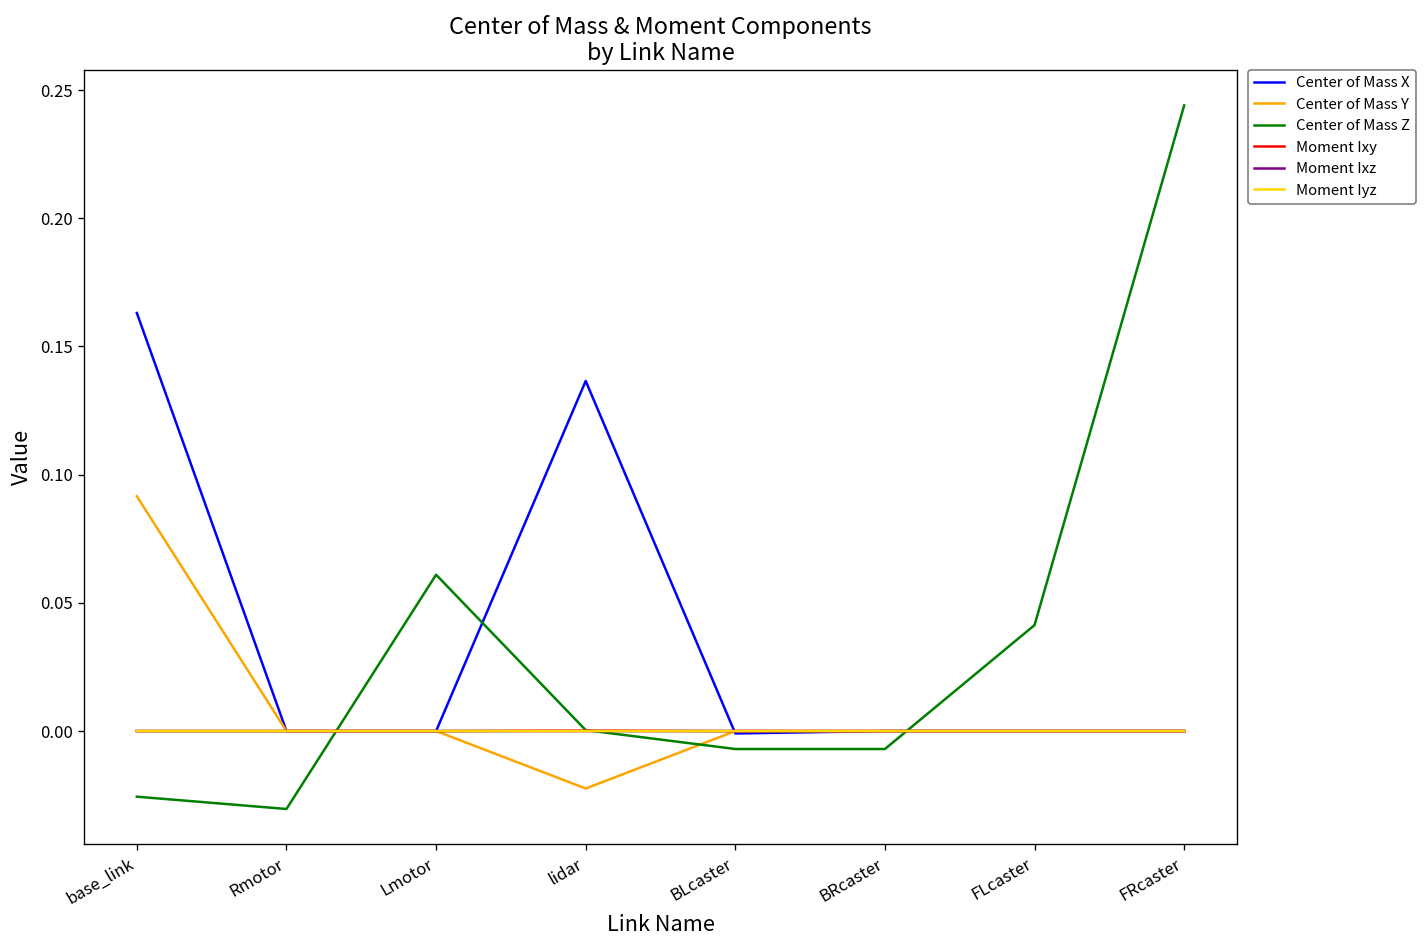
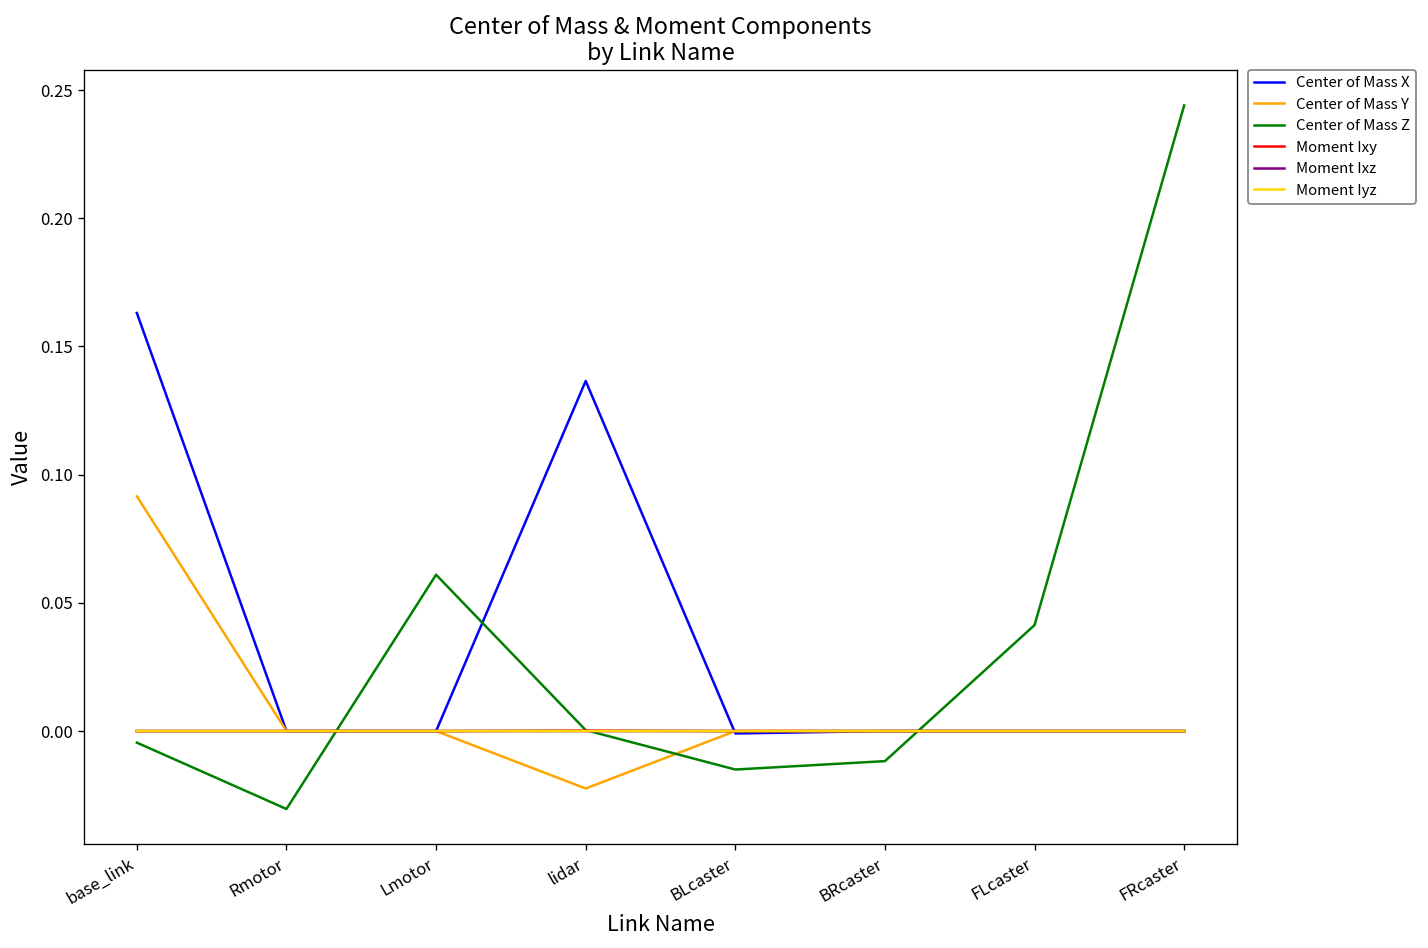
Center of Mass Z, base_link: -0.026 -> -0.005
Center of Mass Z, BLcaster: -0.007 -> -0.015
Center of Mass Z, BRcaster: -0.007 -> -0.012
